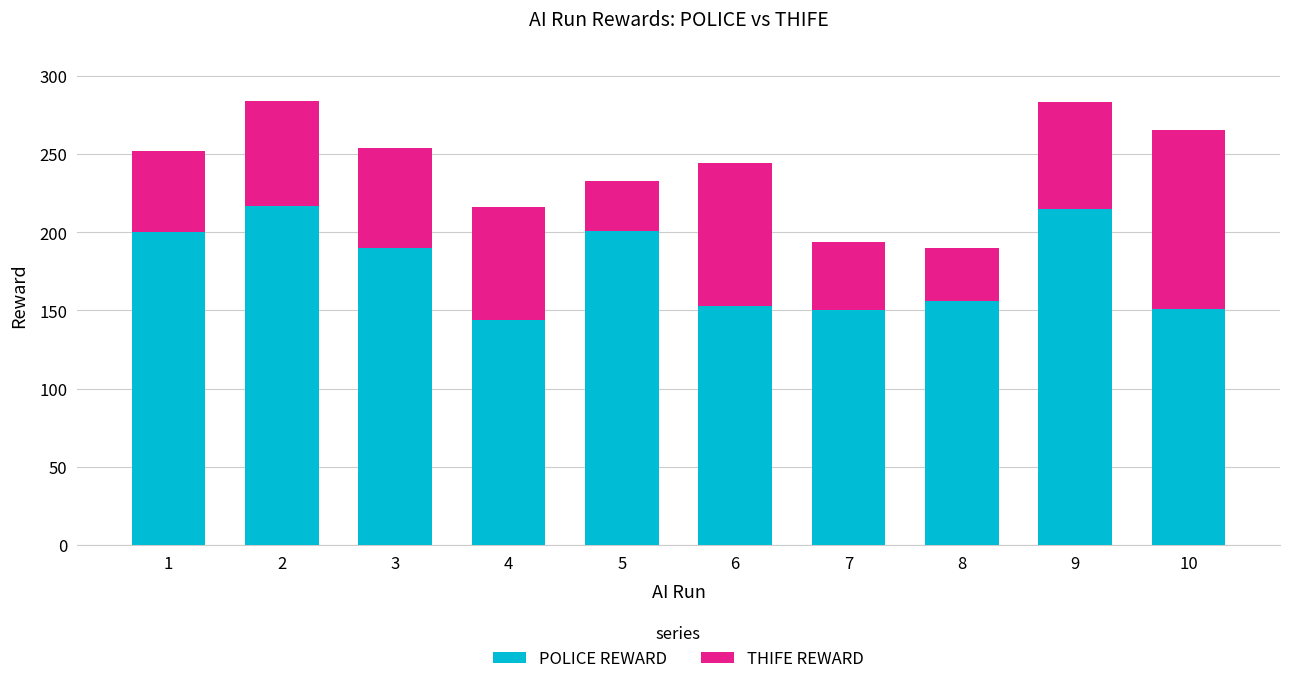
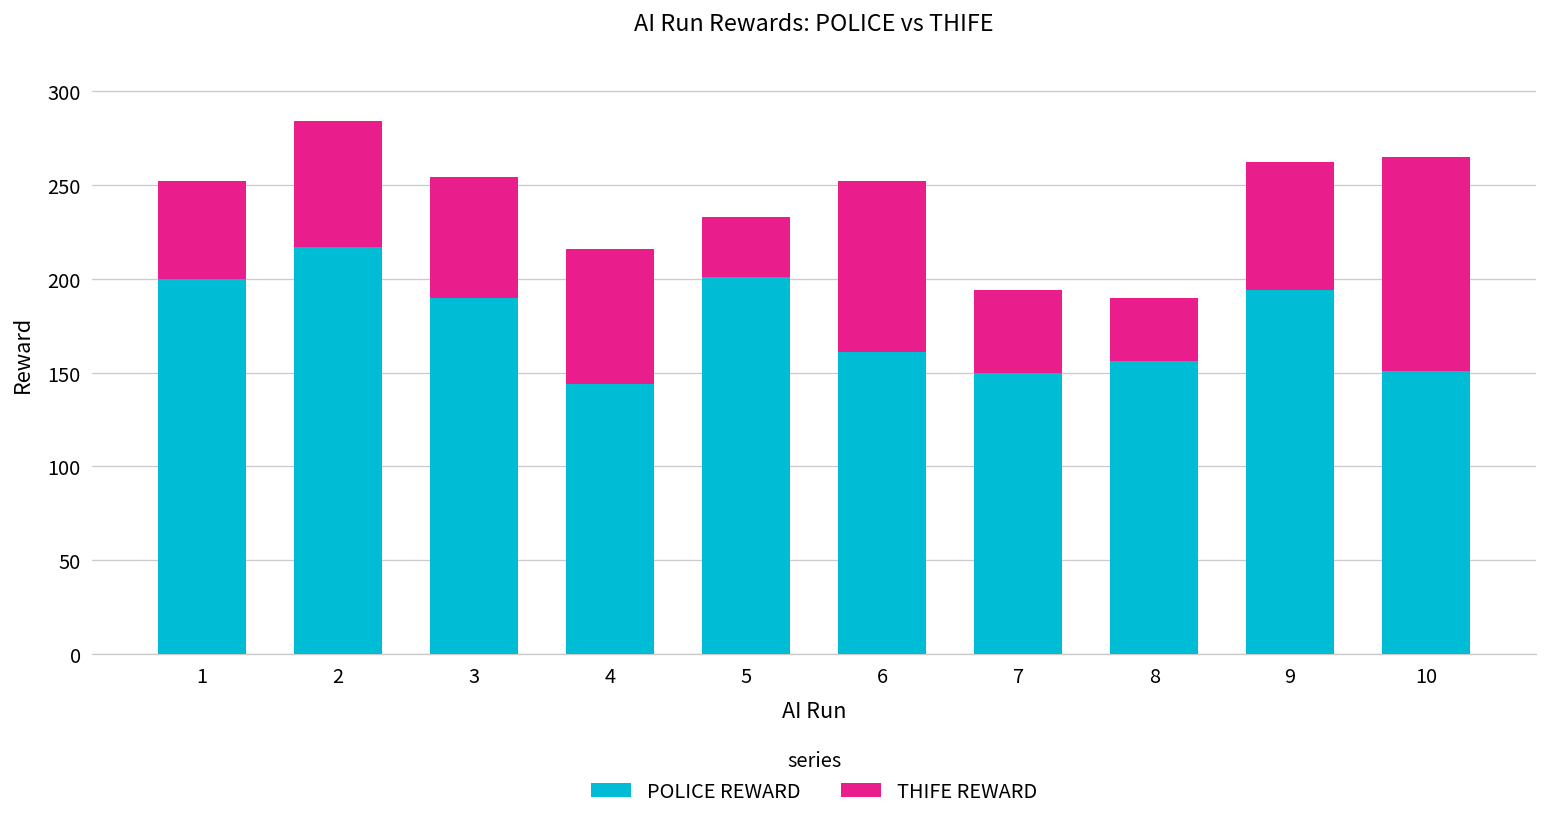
POLICE REWARD, 6: 153 -> 161
POLICE REWARD, 9: 215 -> 194
